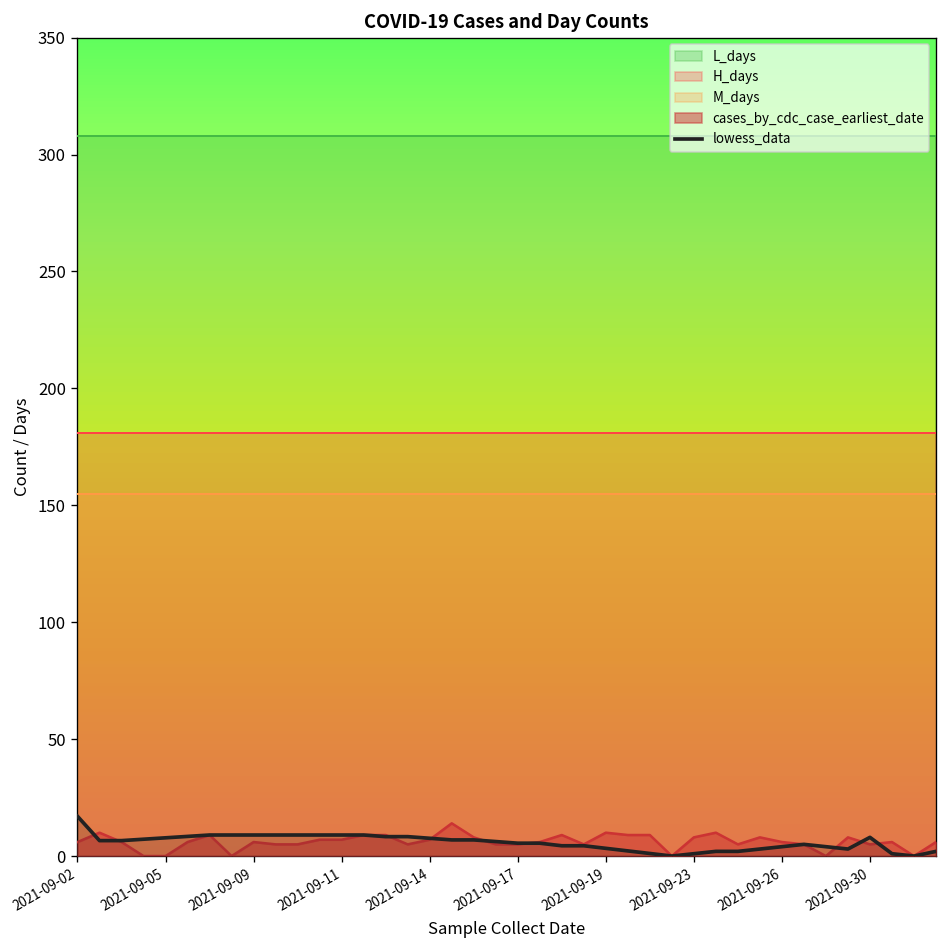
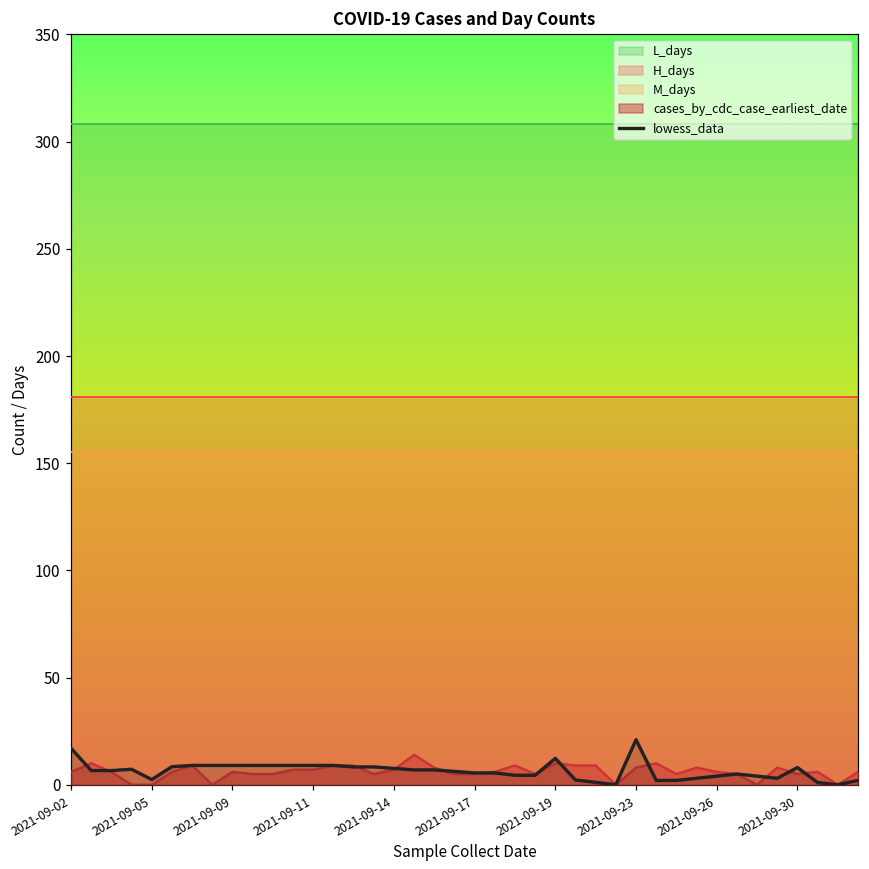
lowess_data, 2021-09-05: 8 -> 2
lowess_data, 2021-09-19: 3 -> 12
lowess_data, 2021-09-23: 1 -> 21
